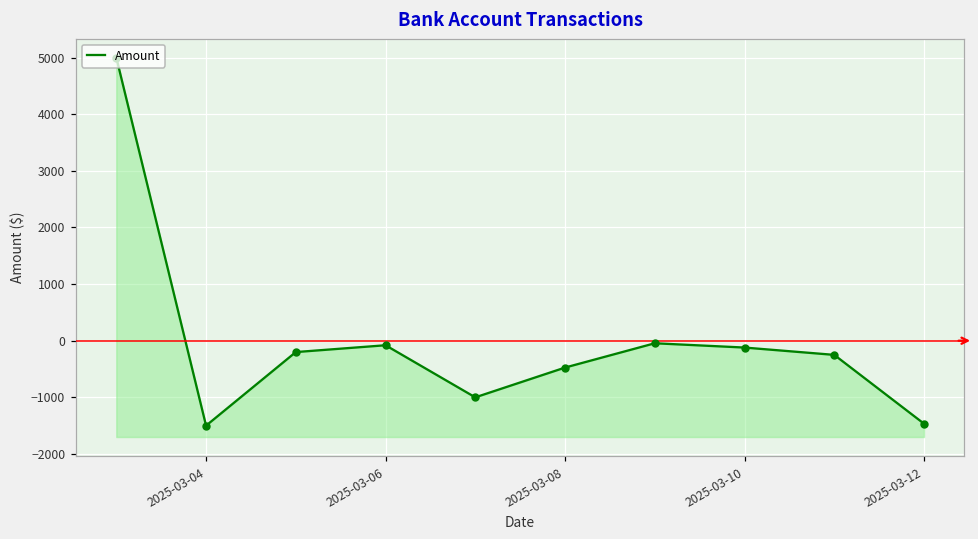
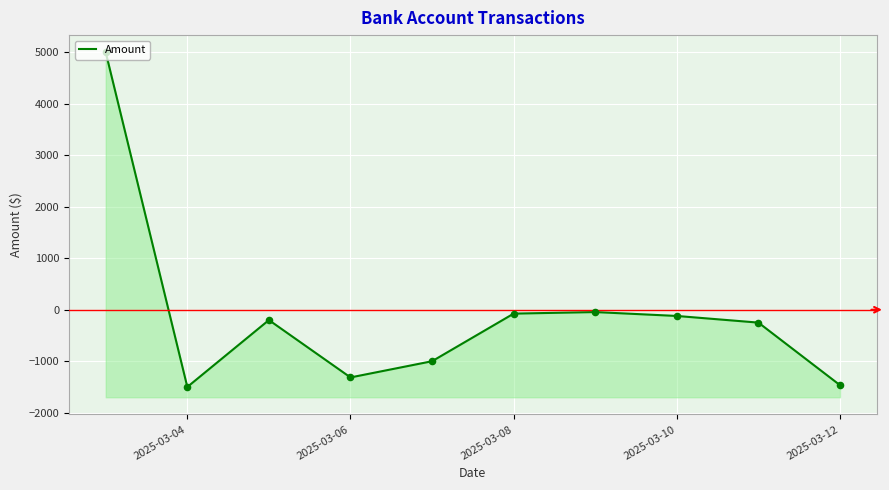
2025-03-06: -100 -> -1300
2025-03-08: -500 -> -100
